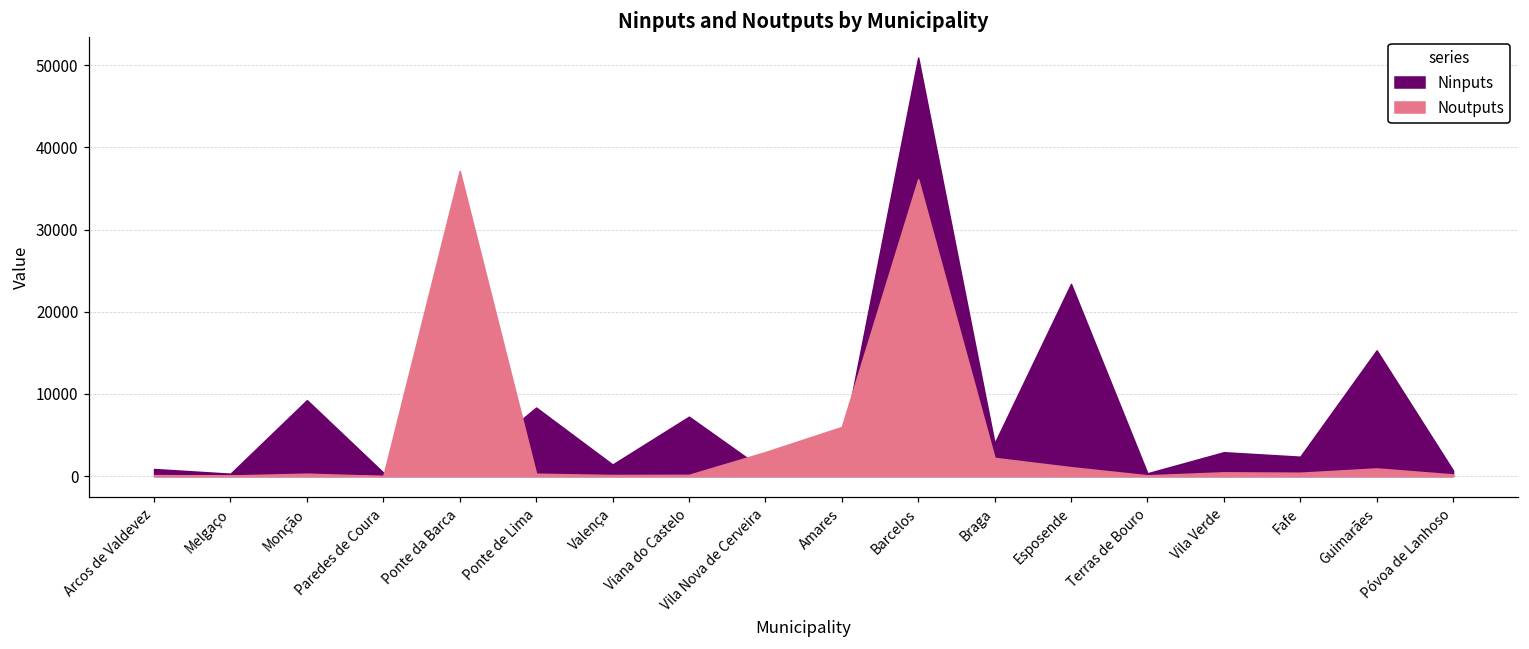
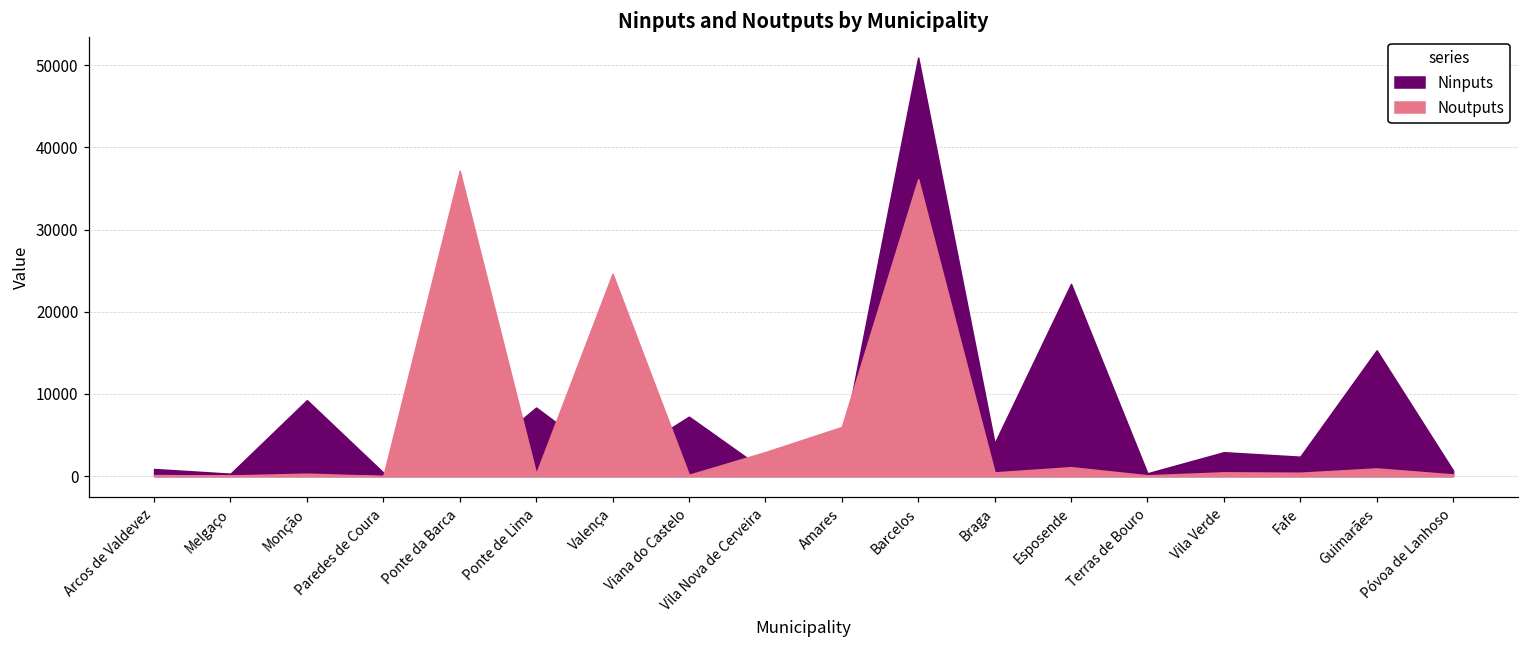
Noutputs, Valença: 0 -> 25000
Noutputs, Braga: 2000 -> 0
